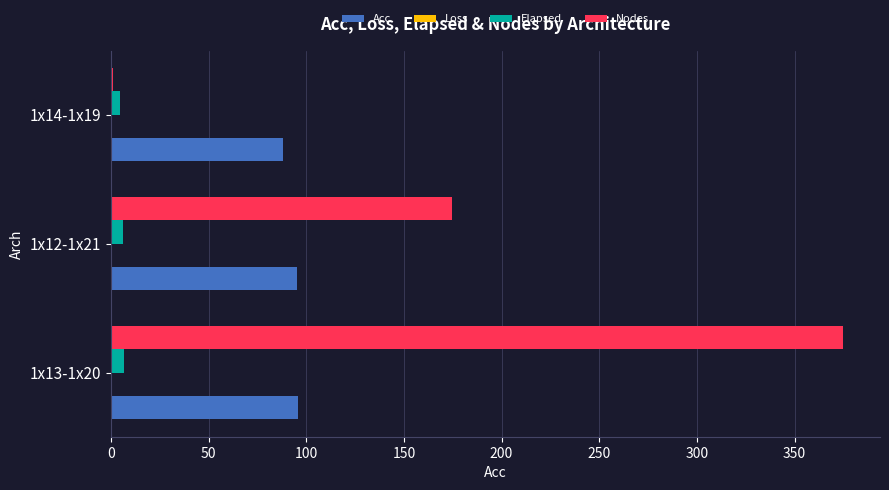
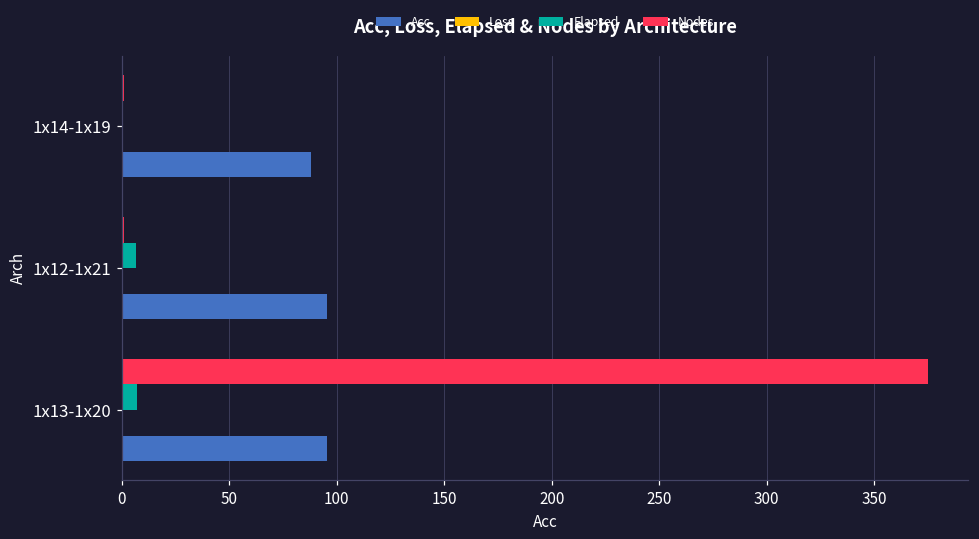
Elapsed, 1x14-1x19: 5 -> 0
Nodes, 1x12-1x21: 175 -> 1
